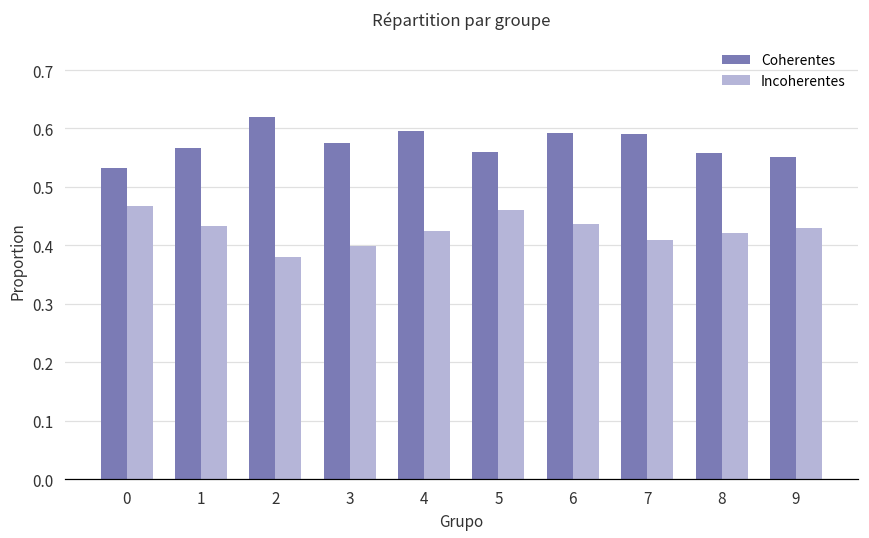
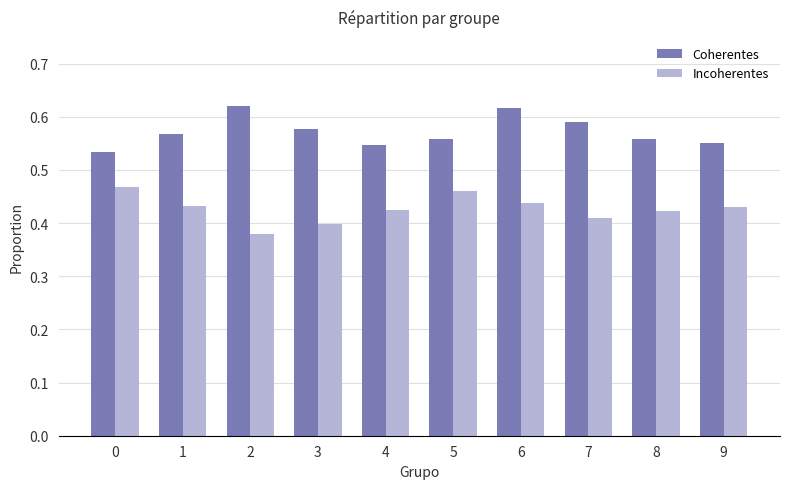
Coherentes, 4: 0.60 -> 0.55
Coherentes, 6: 0.59 -> 0.62
